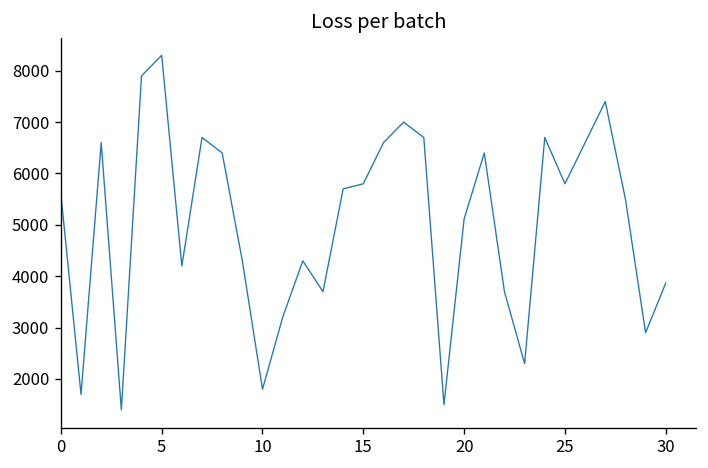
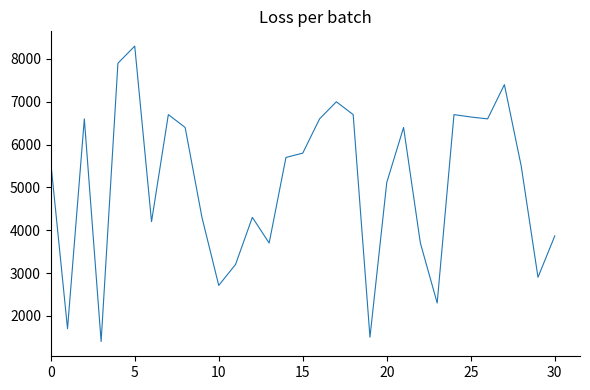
10: 1800 -> 2700
25: 5800 -> 6600
